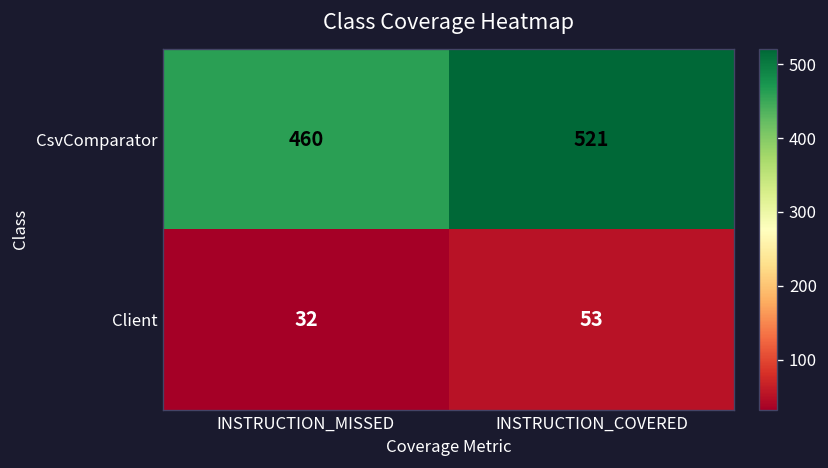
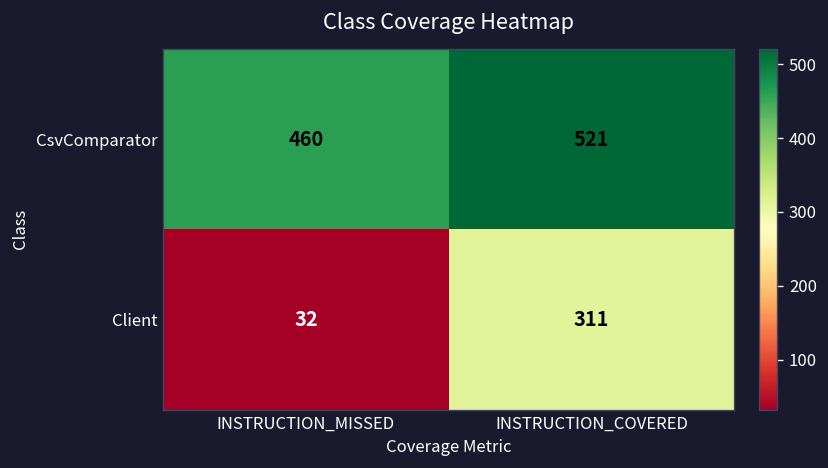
Client, INSTRUCTION_COVERED: 53 -> 311
